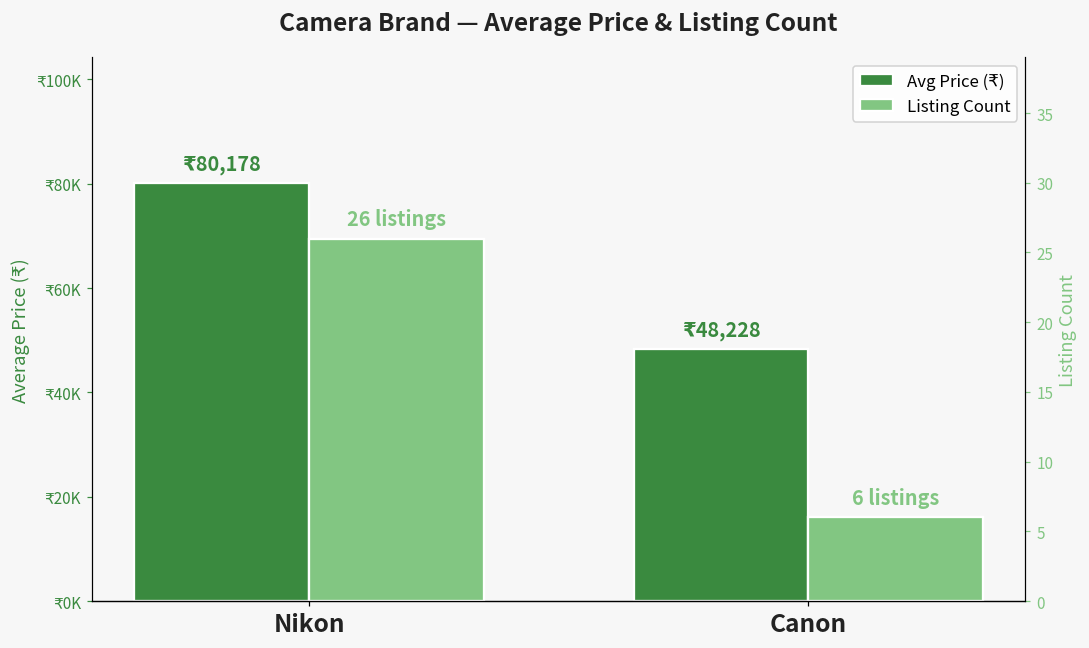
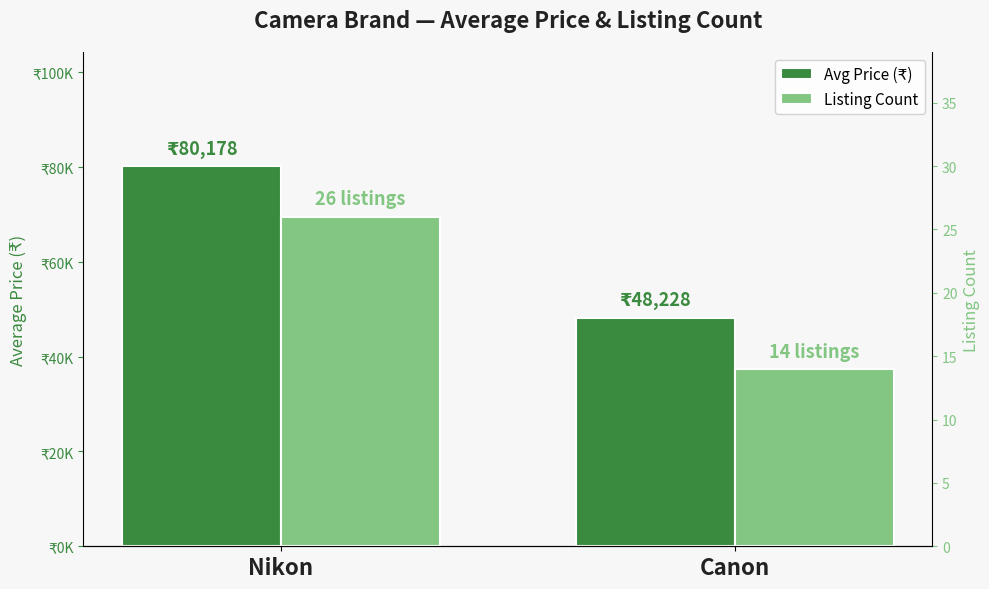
Listing Count, Canon: 6 -> 14
